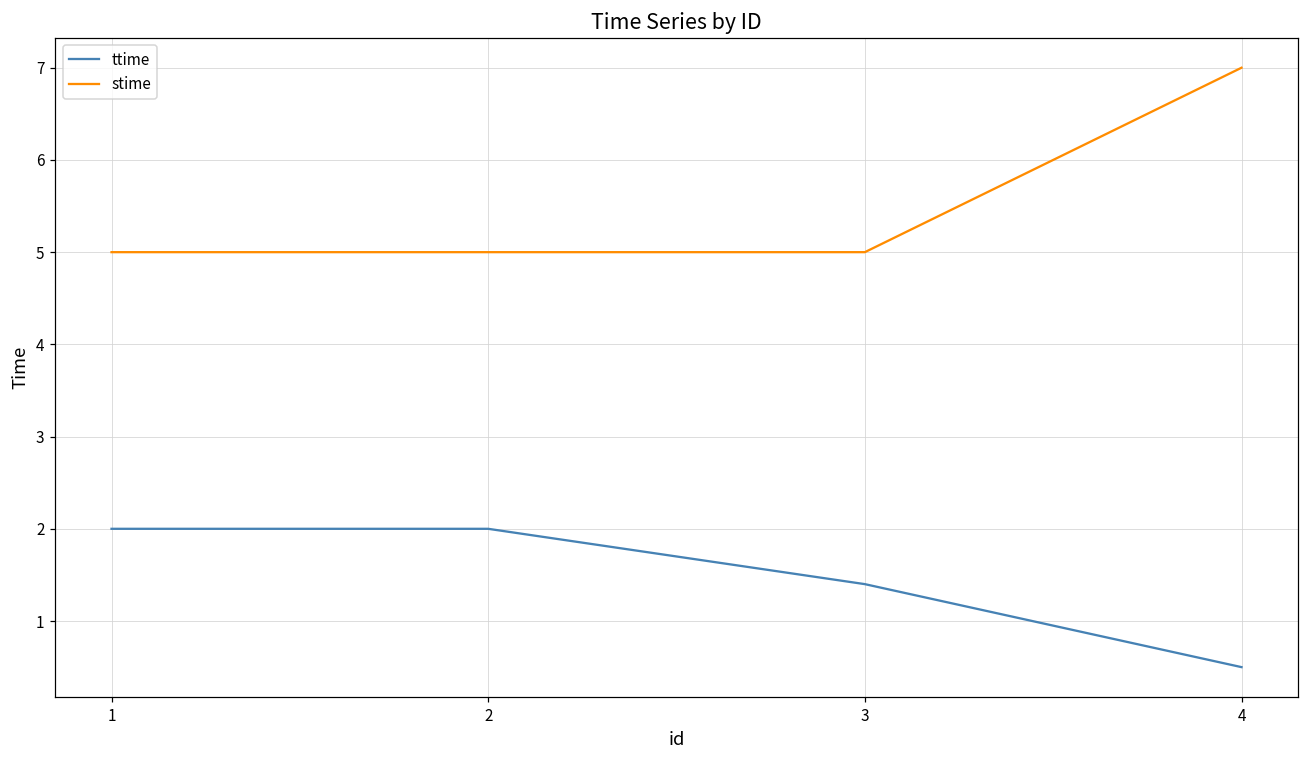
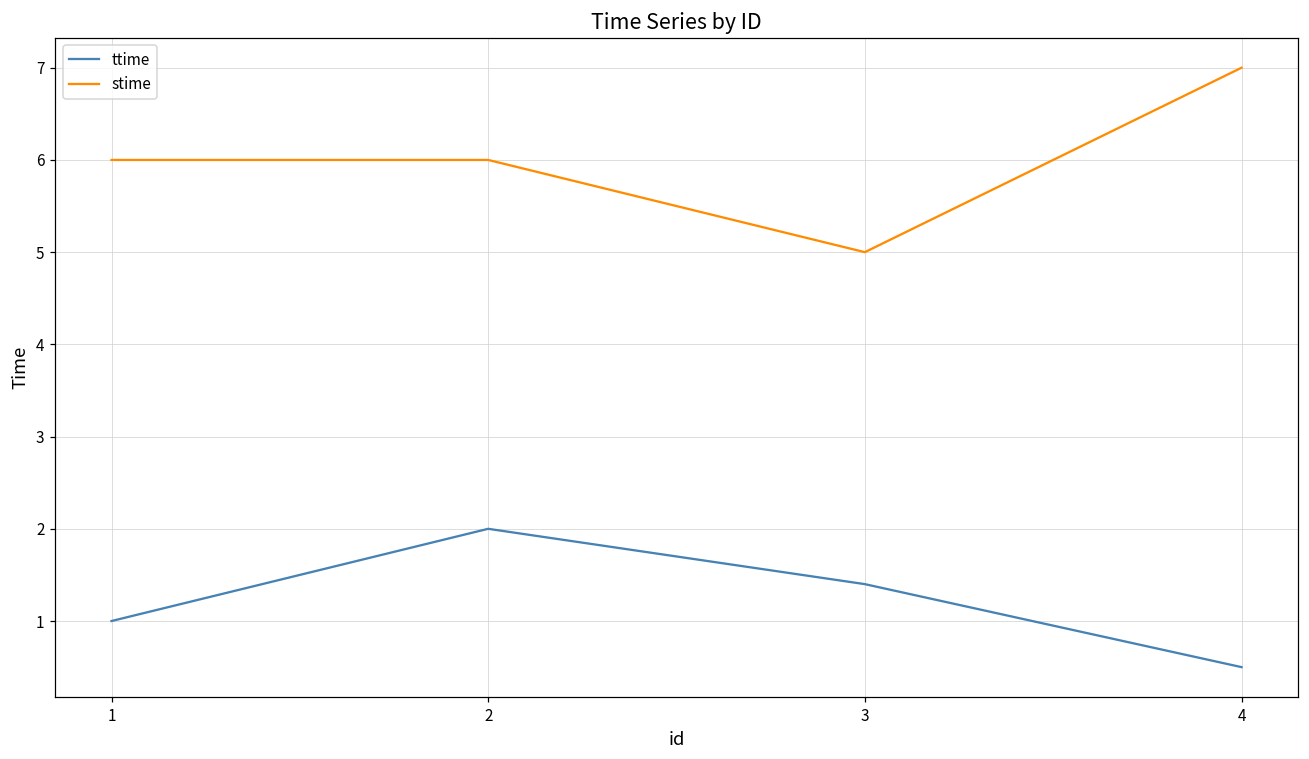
ttime, 1: 2 -> 1
stime, 1: 5 -> 6
stime, 2: 5 -> 6
